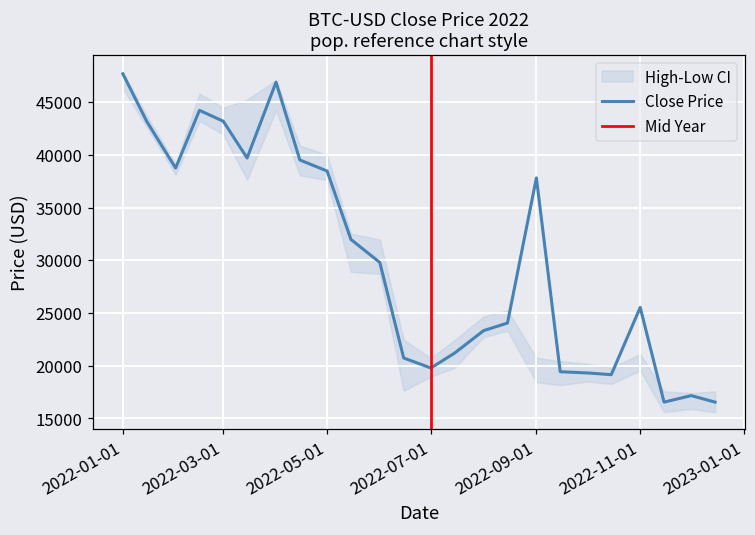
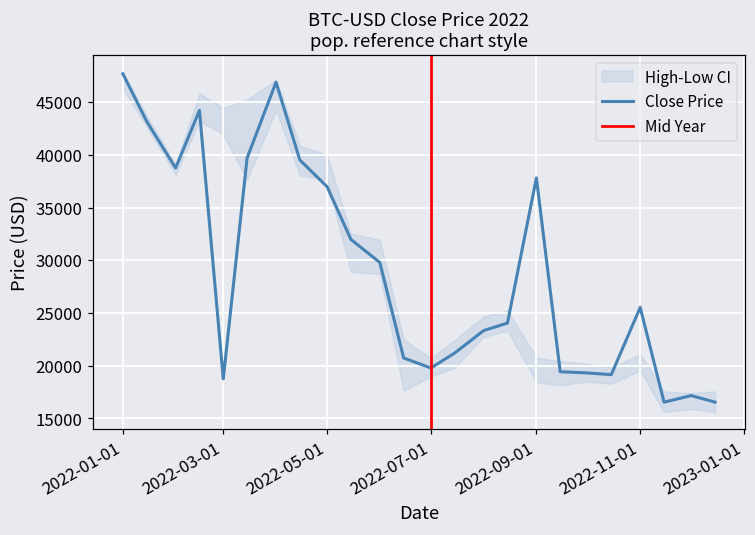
Close Price, 2022-03-01: 43000 -> 19000
Close Price, 2022-05-01: 38000 -> 37000
